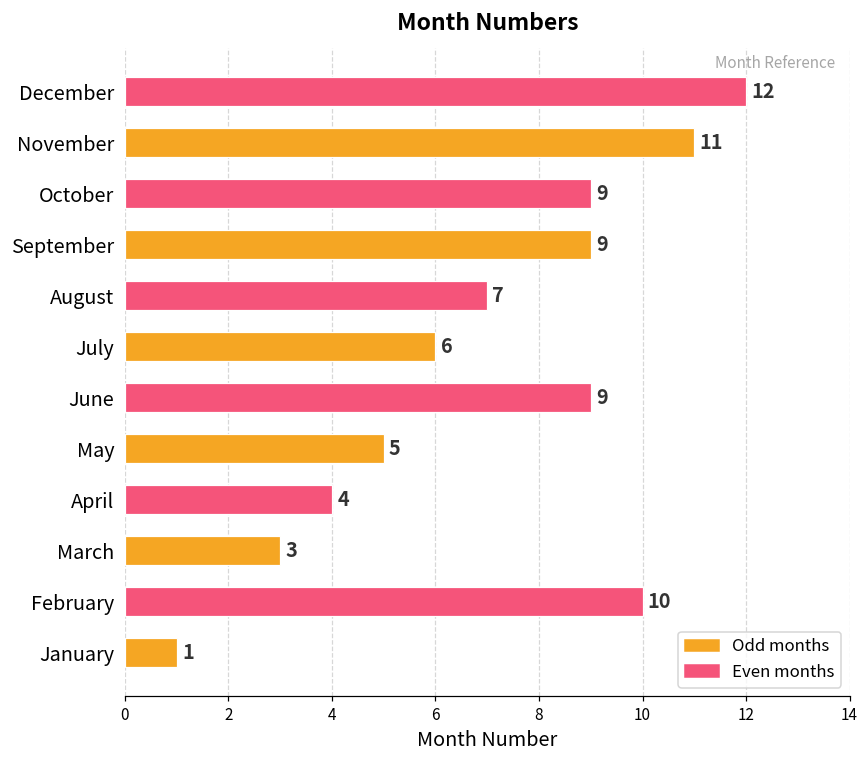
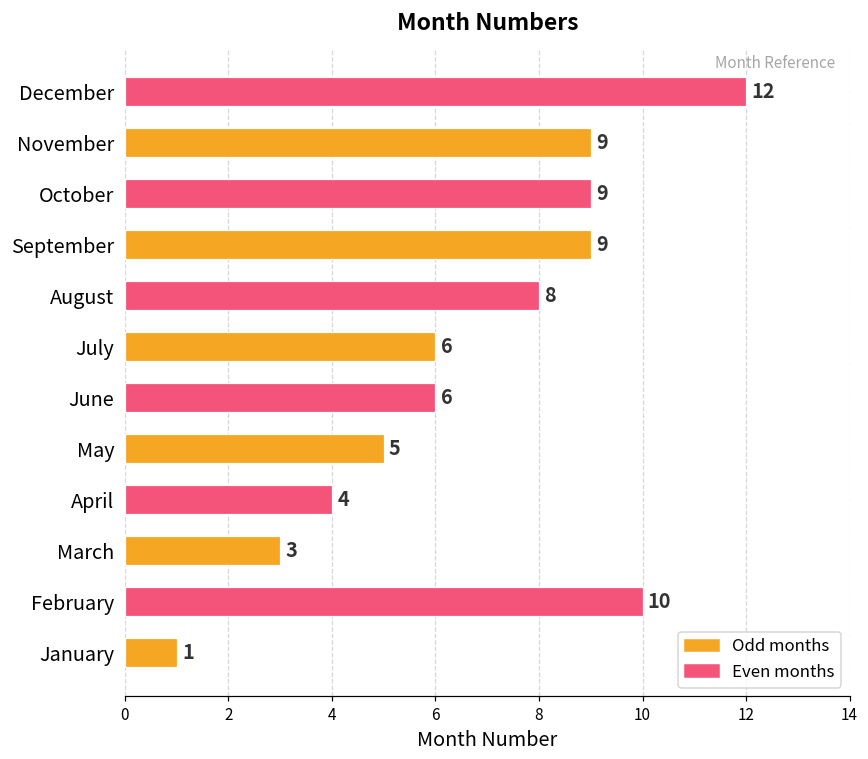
November: 11 -> 9
August: 7 -> 8
June: 9 -> 6
